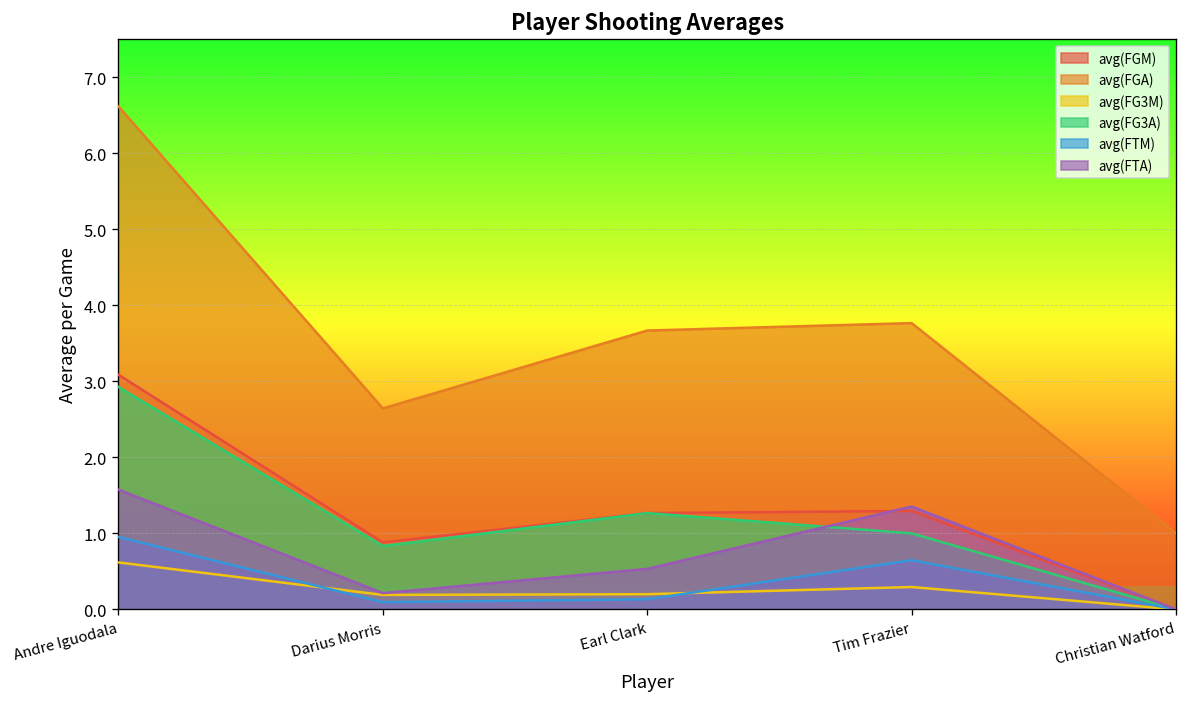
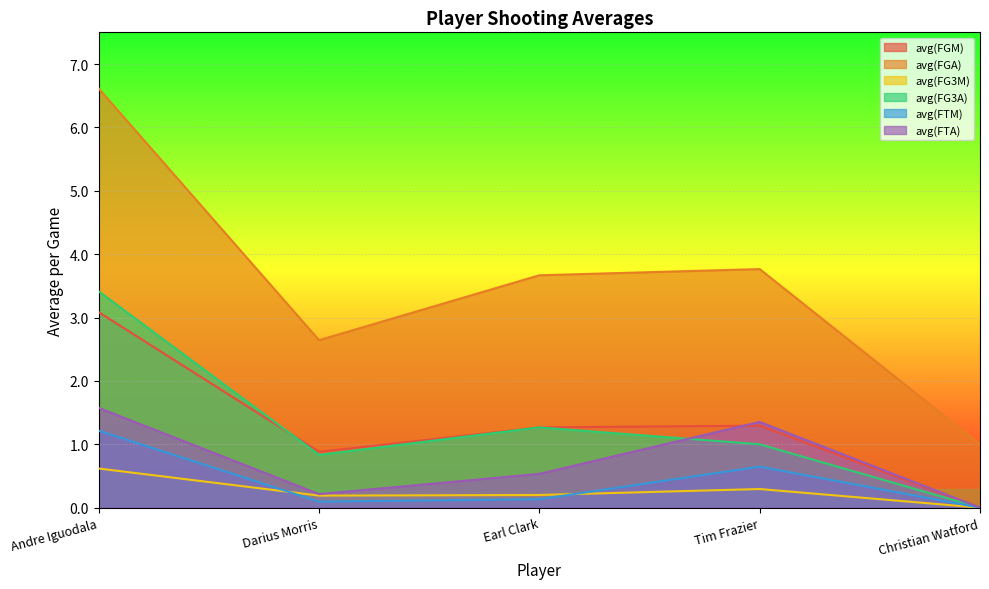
avg(FG3A), Andre Iguodala: 2.9 -> 3.4
avg(FTM), Andre Iguodala: 1.0 -> 1.2
